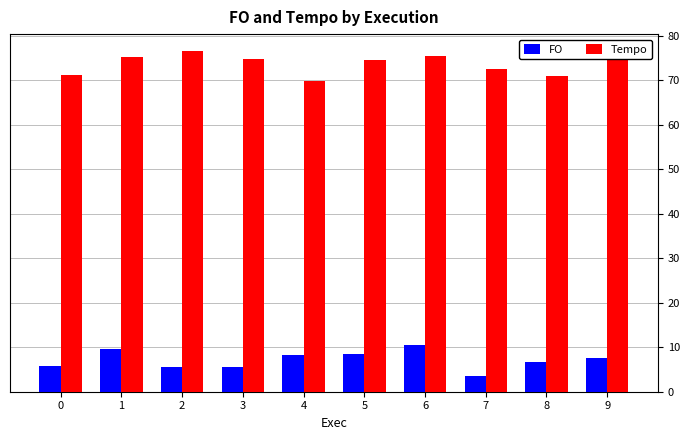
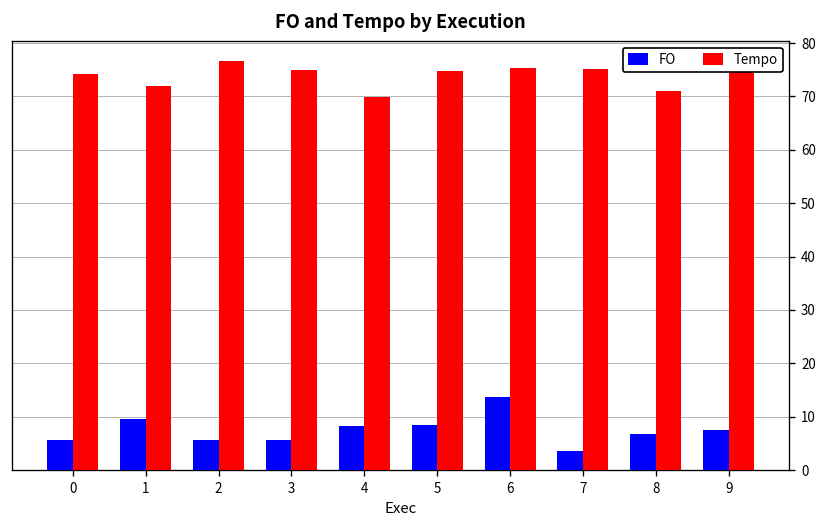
Tempo, 0: 71 -> 74
Tempo, 1: 75 -> 72
FO, 6: 11 -> 14
Tempo, 7: 73 -> 75
